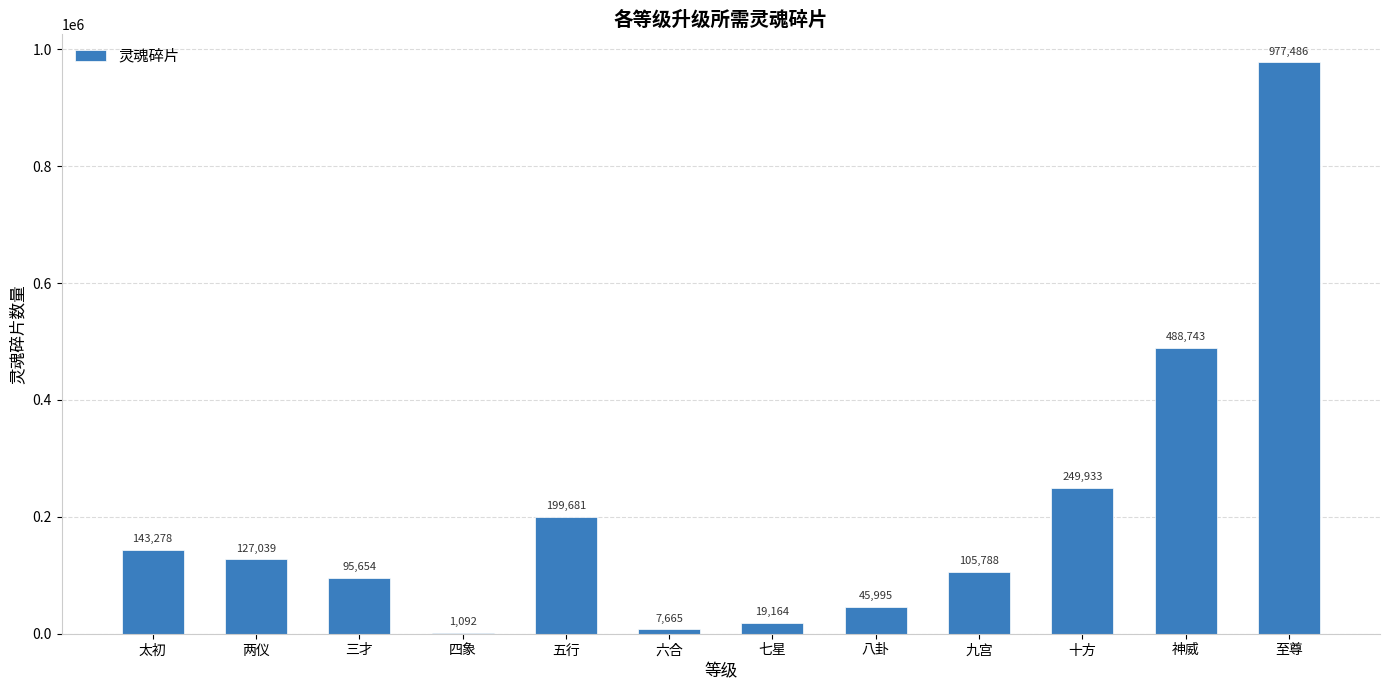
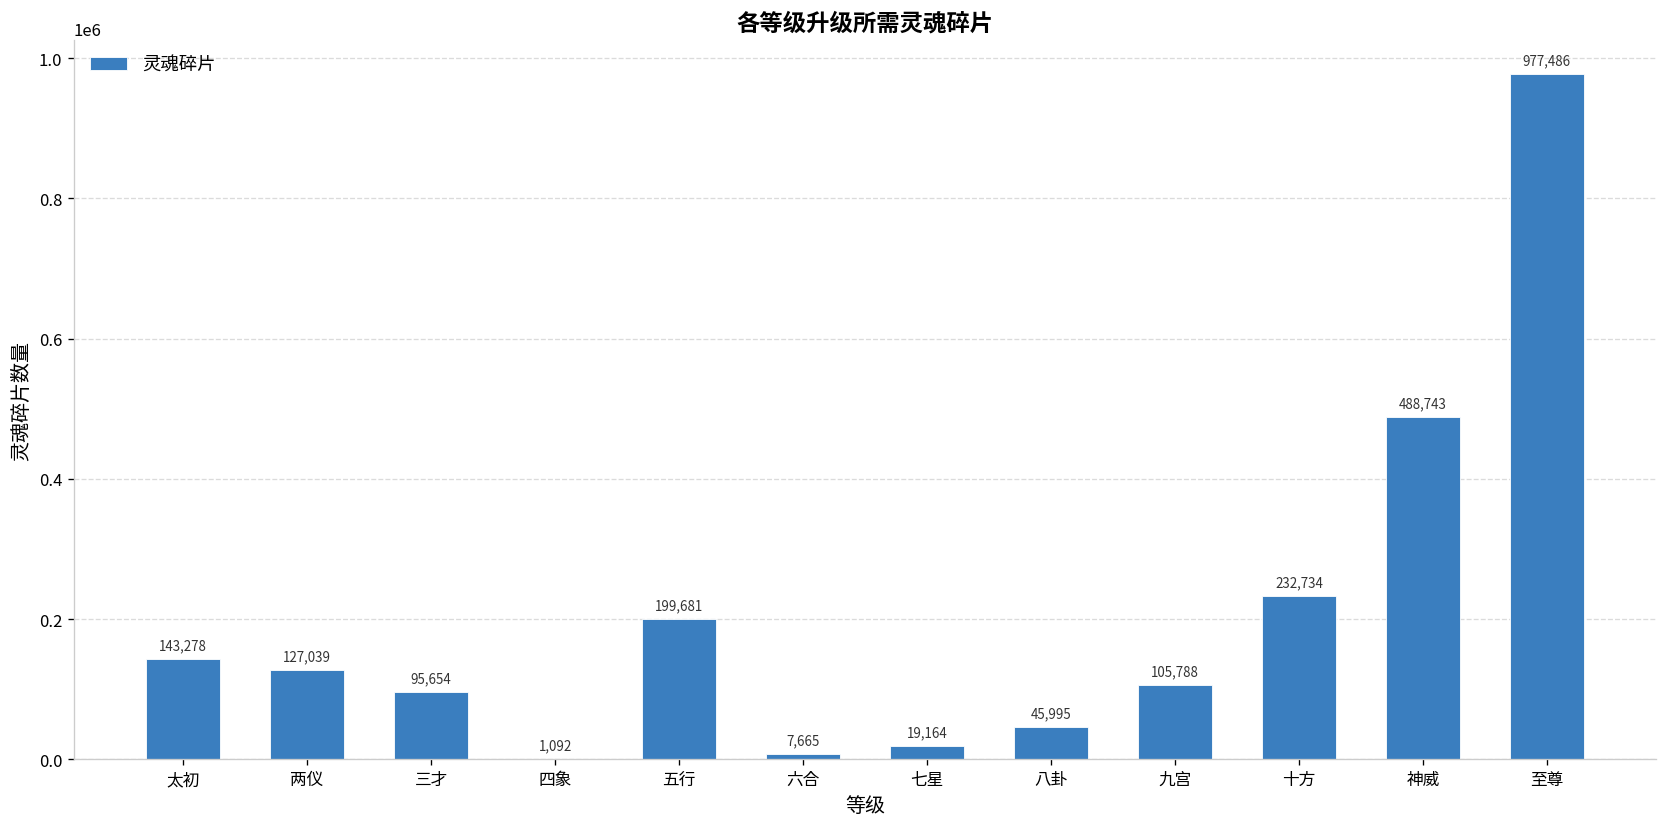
十方: 249,933 -> 232,734
